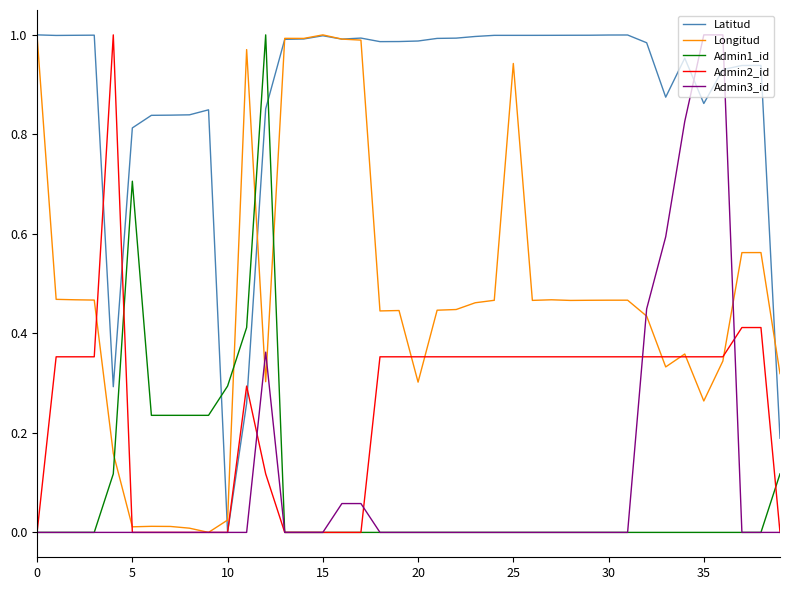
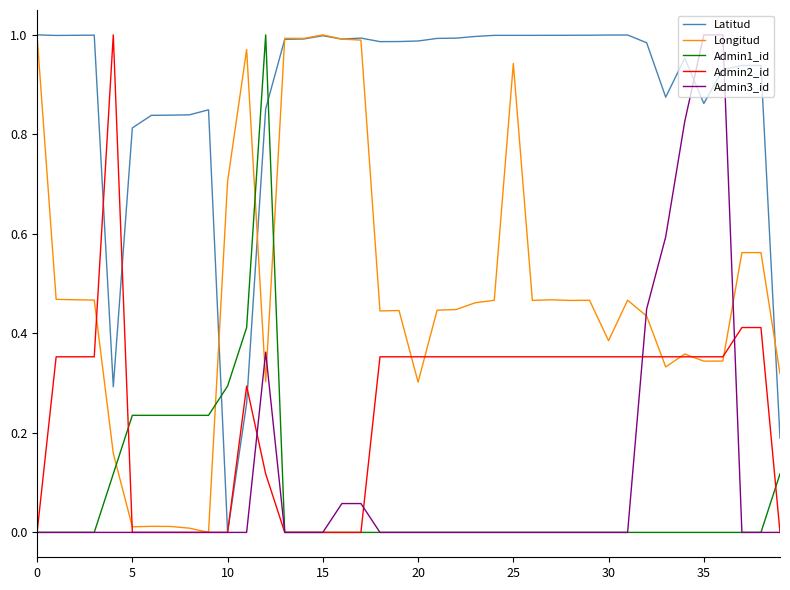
Admin1_id, 5: 0.71 -> 0.24
Longitud, 10: 0.02 -> 0.71
Longitud, 30: 0.47 -> 0.39
Longitud, 35: 0.26 -> 0.34
